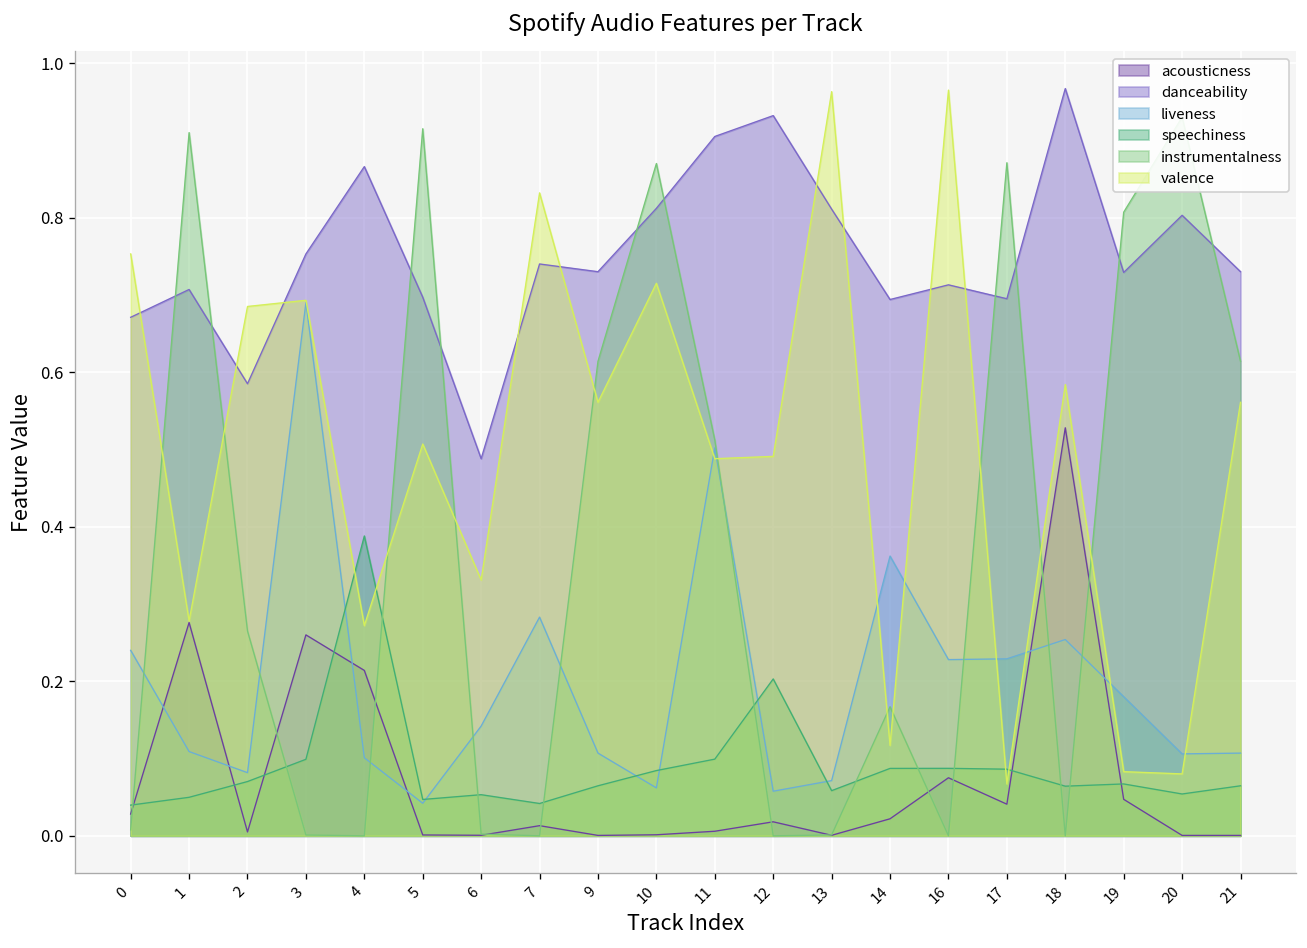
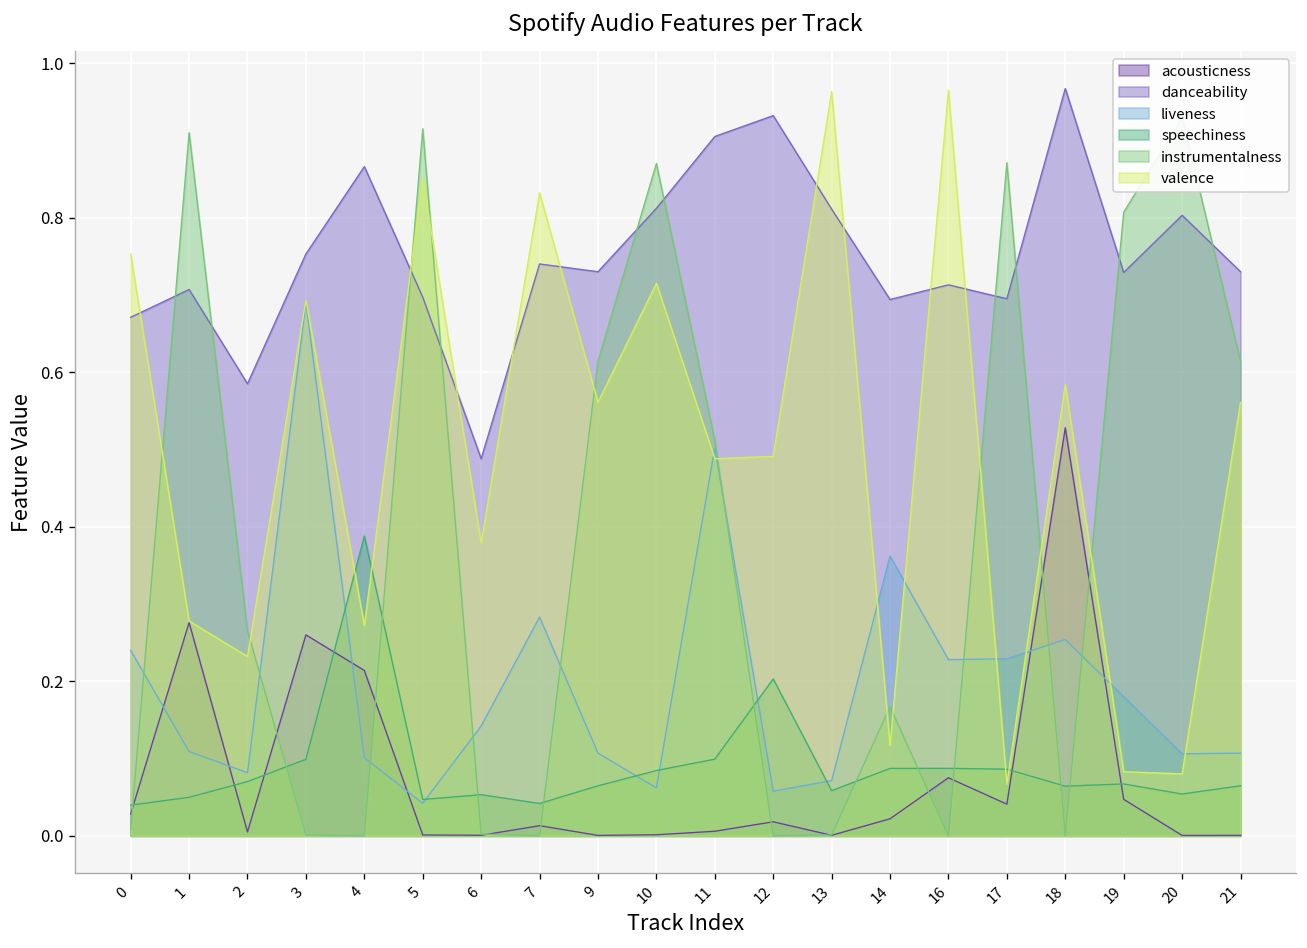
valence, 2: 0.69 -> 0.23
valence, 5: 0.51 -> 0.85
valence, 6: 0.33 -> 0.38
